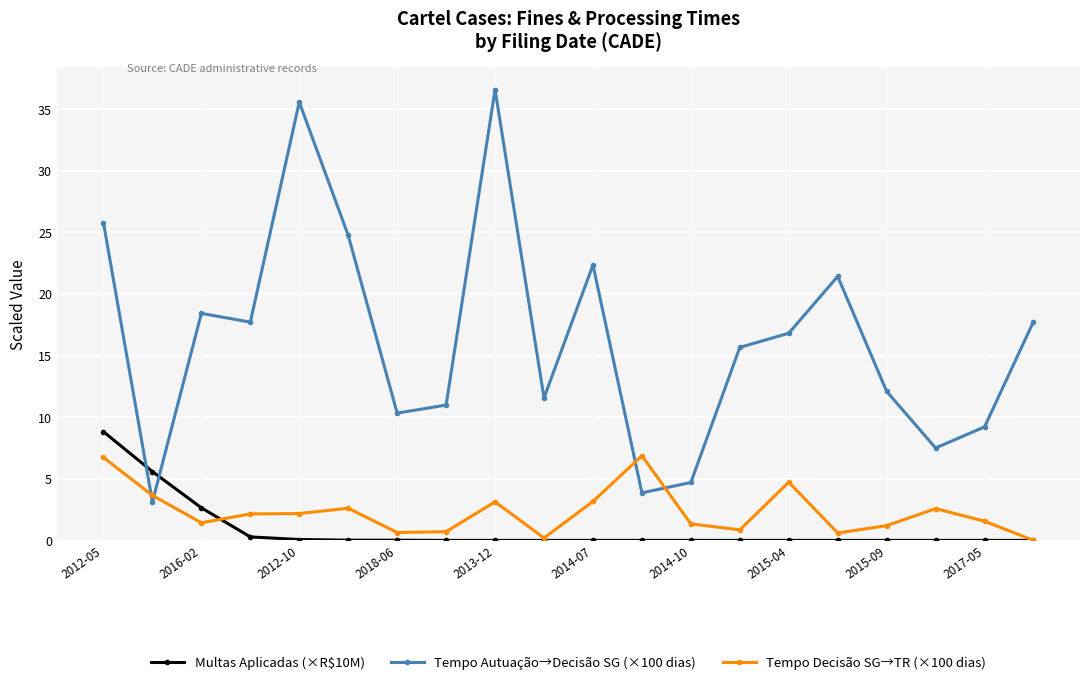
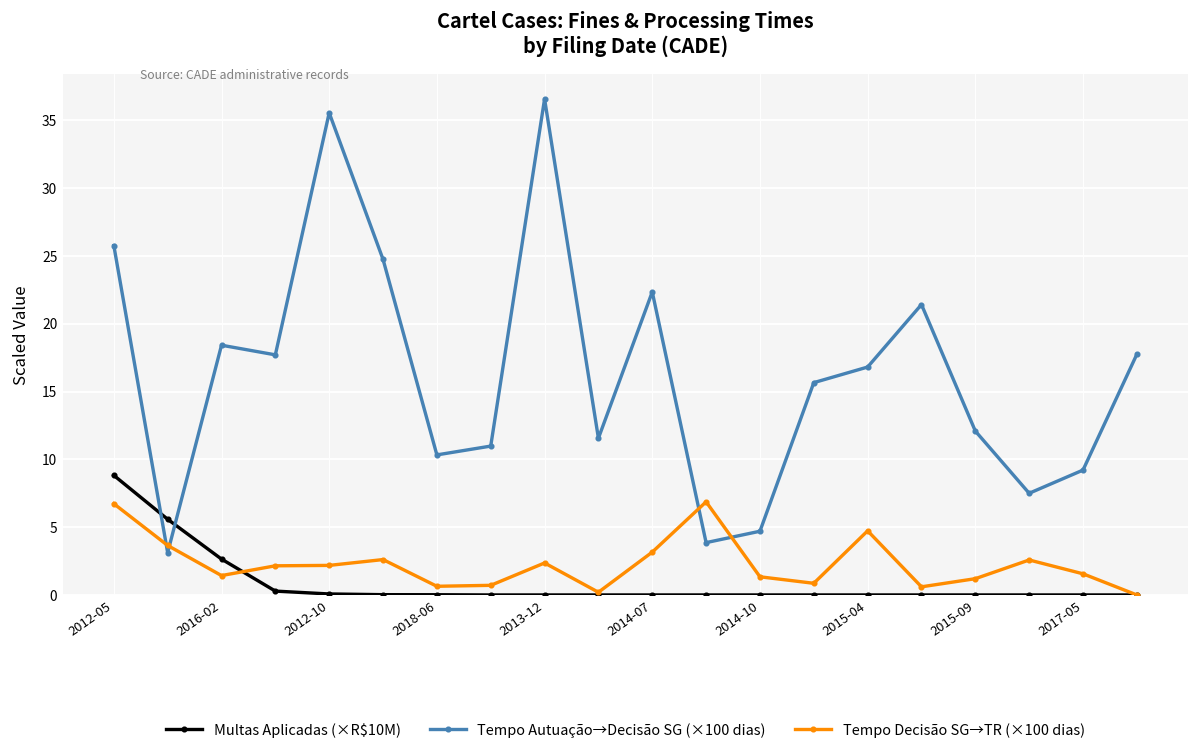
Tempo Decisão SG→TR (×100 dias), 2013-12: 3.1 -> 2.4
